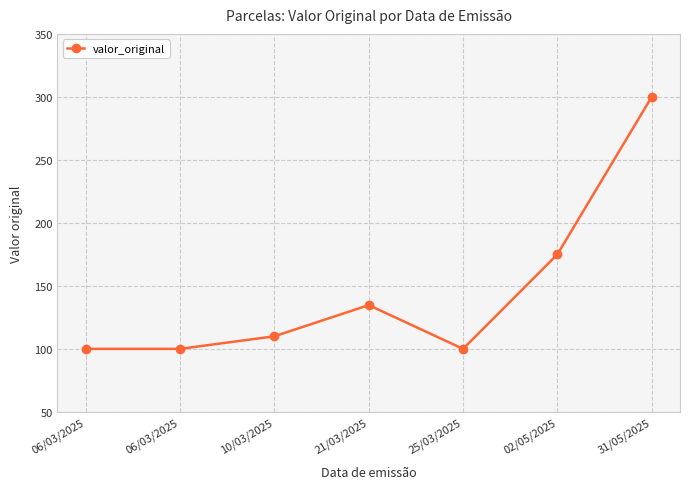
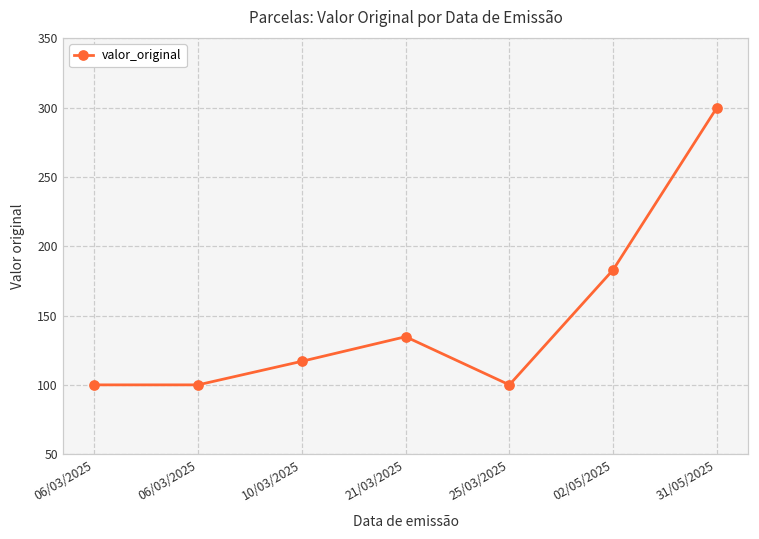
10/03/2025: 110 -> 117
02/05/2025: 175 -> 183
